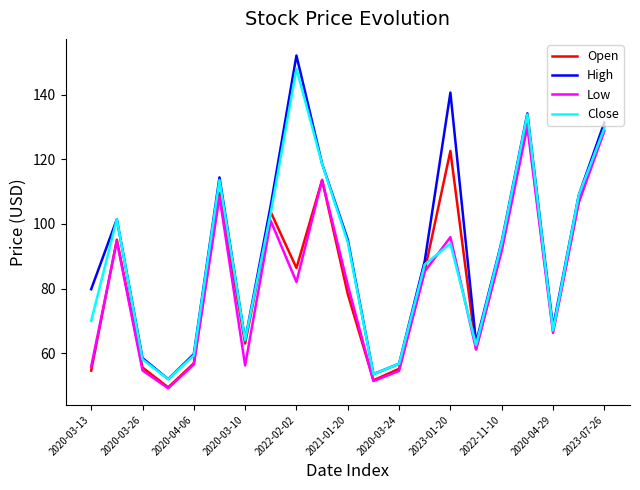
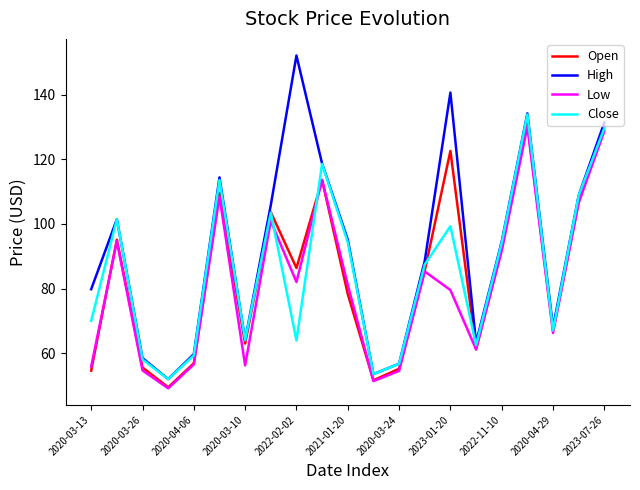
Close, 2022-02-02: 148 -> 64
Low, 2023-01-20: 96 -> 80
Close, 2023-01-20: 94 -> 99
